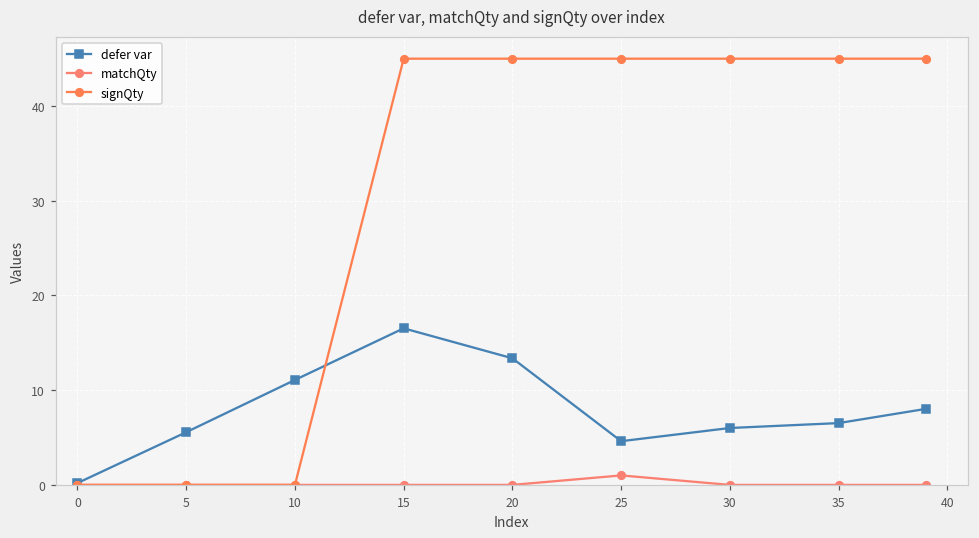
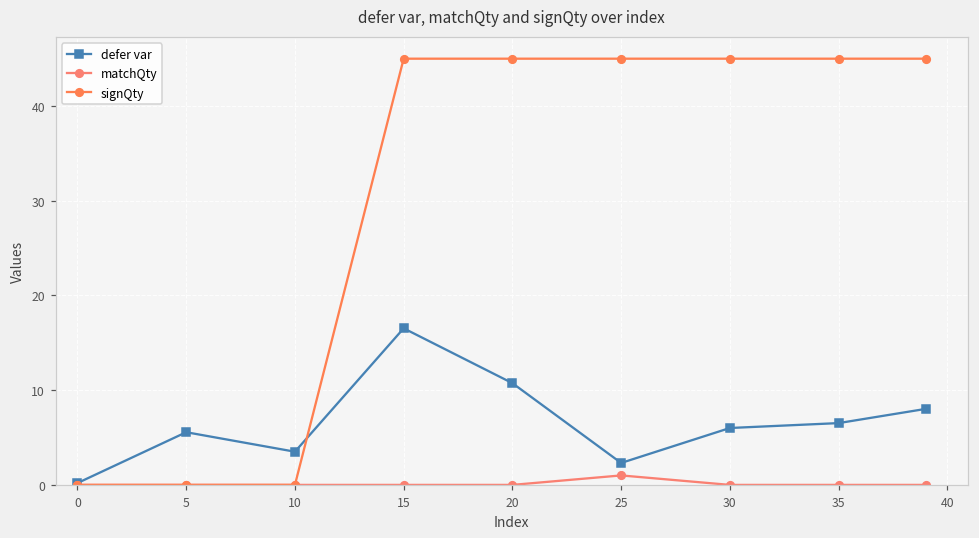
defer var, 10: 11 -> 4
defer var, 20: 13 -> 11
defer var, 25: 5 -> 2
